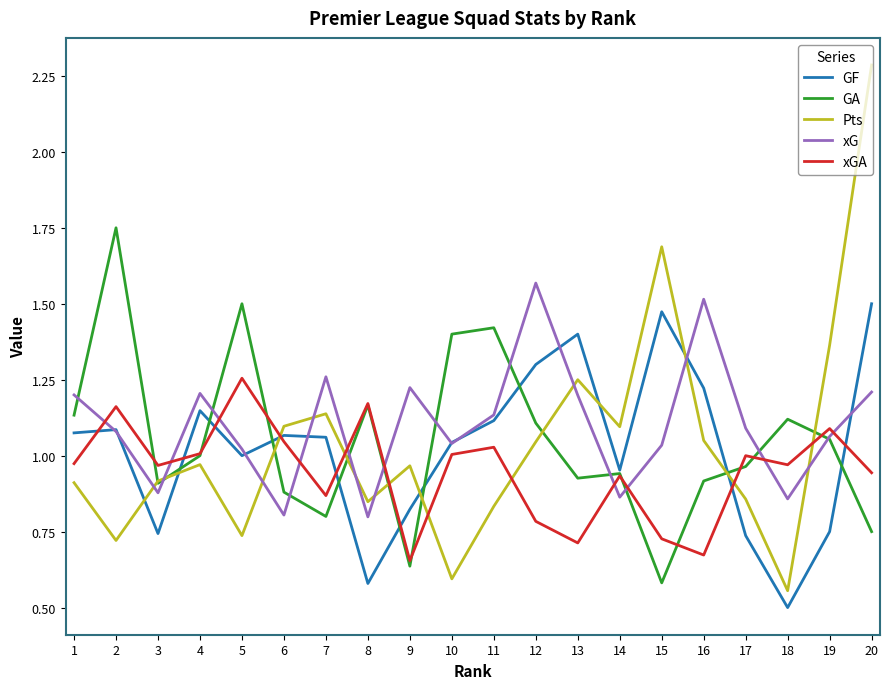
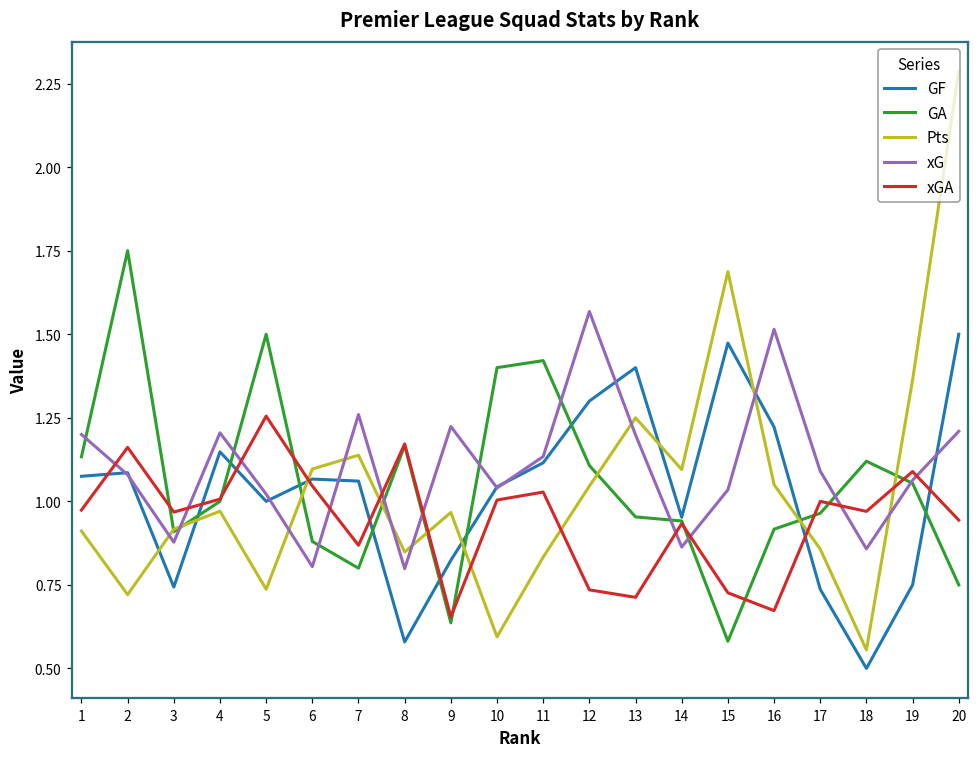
xGA, 12: 0.78 -> 0.74
GA, 13: 0.93 -> 0.95
